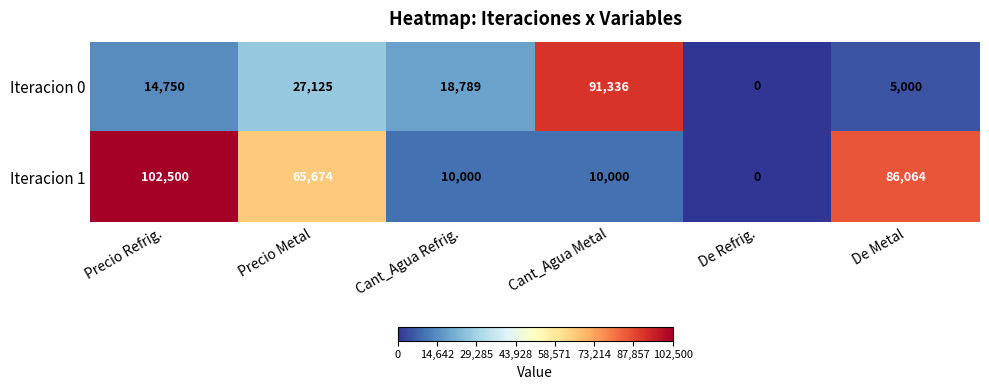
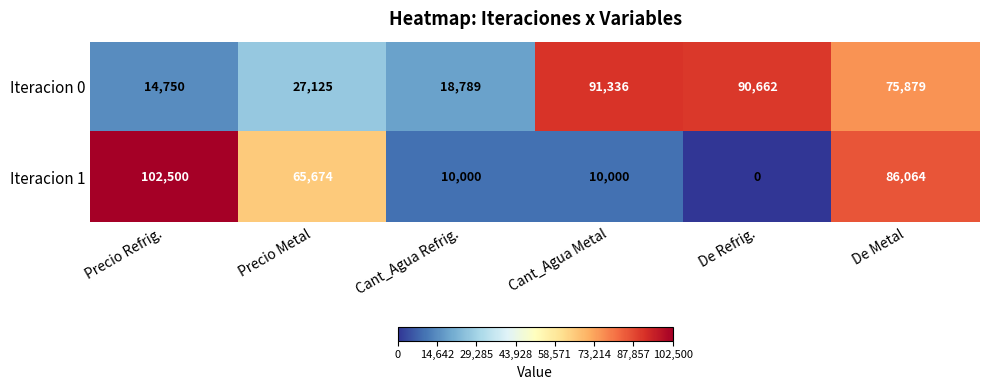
Iteracion 0, De Refrig.: 0 -> 90,662
Iteracion 0, De Metal: 5,000 -> 75,879
